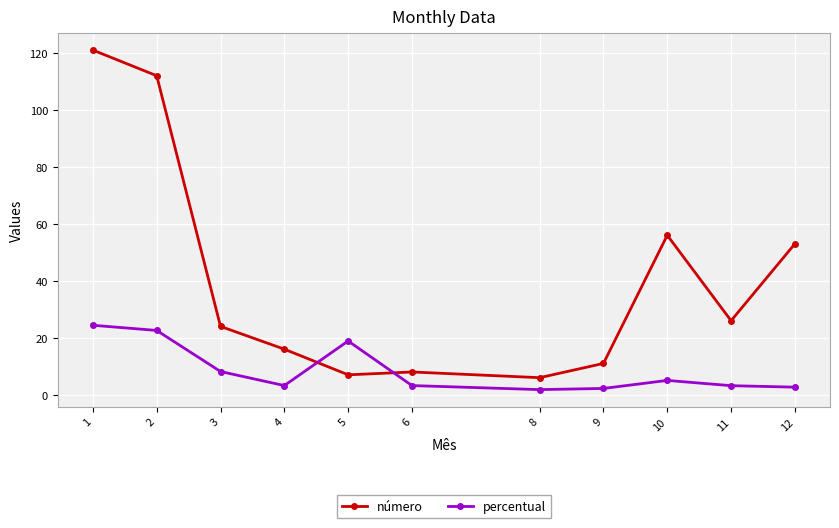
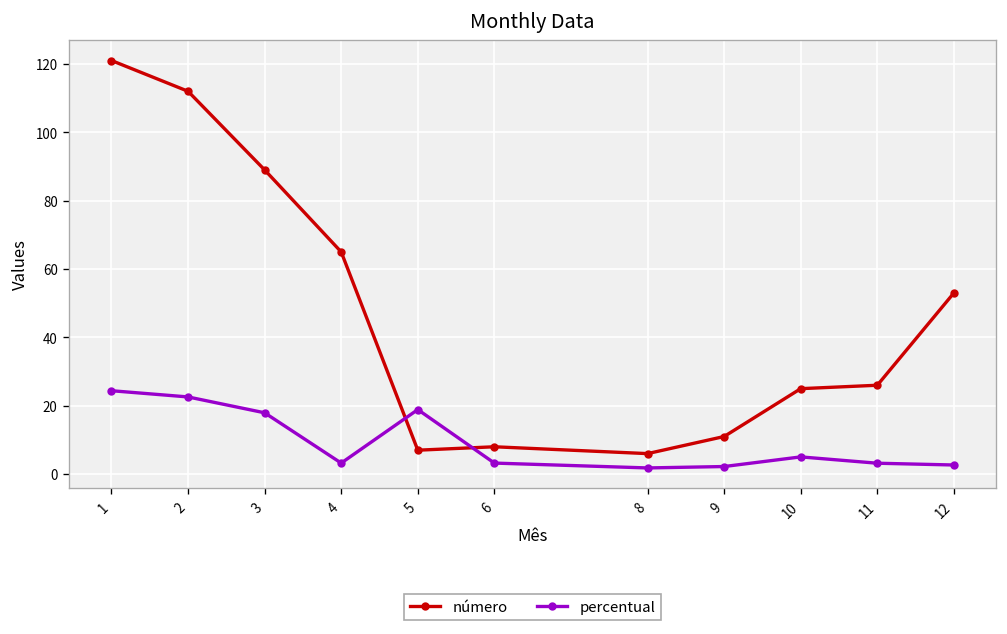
número, 3: 24 -> 89
percentual, 3: 8 -> 18
número, 4: 16 -> 65
número, 10: 56 -> 25
